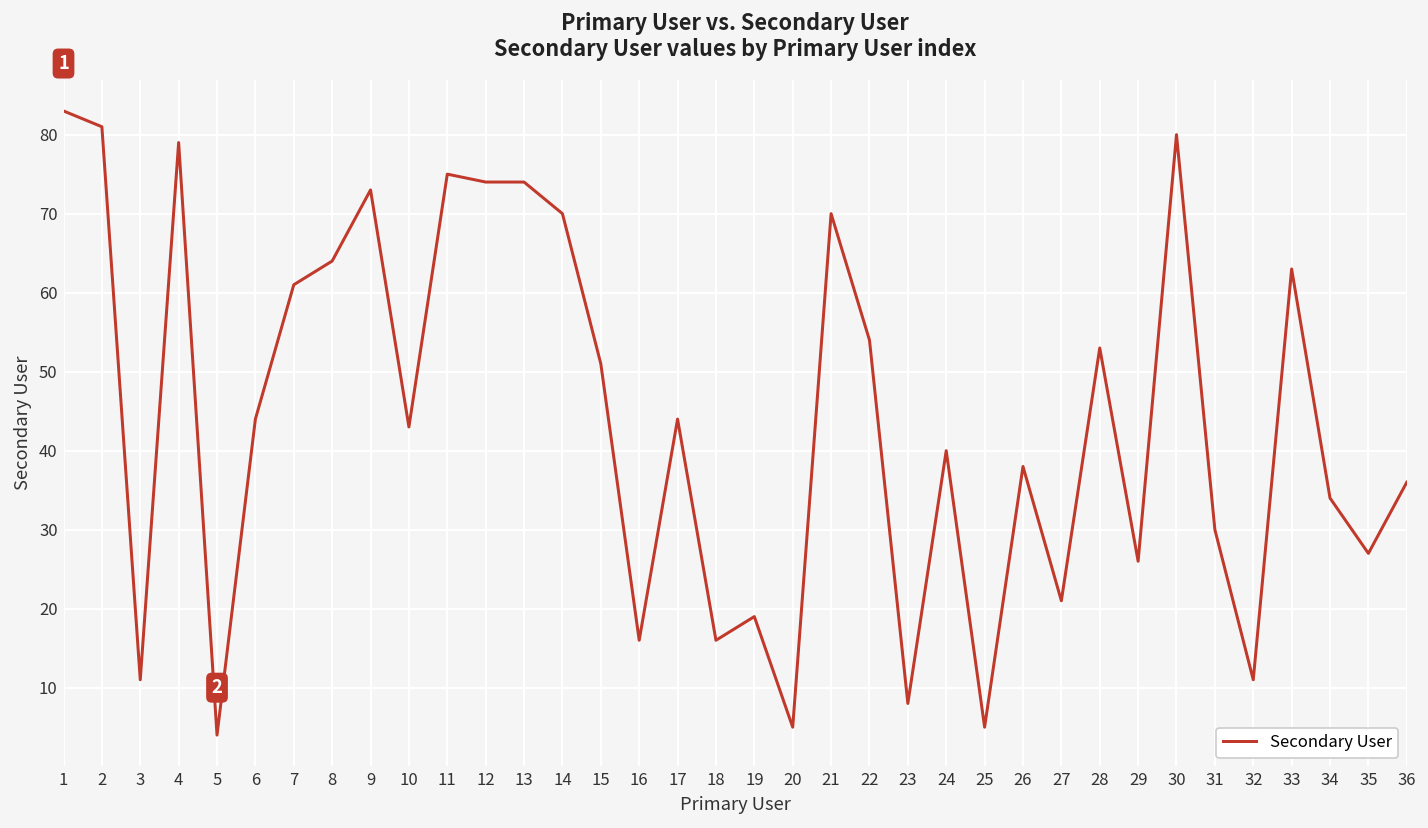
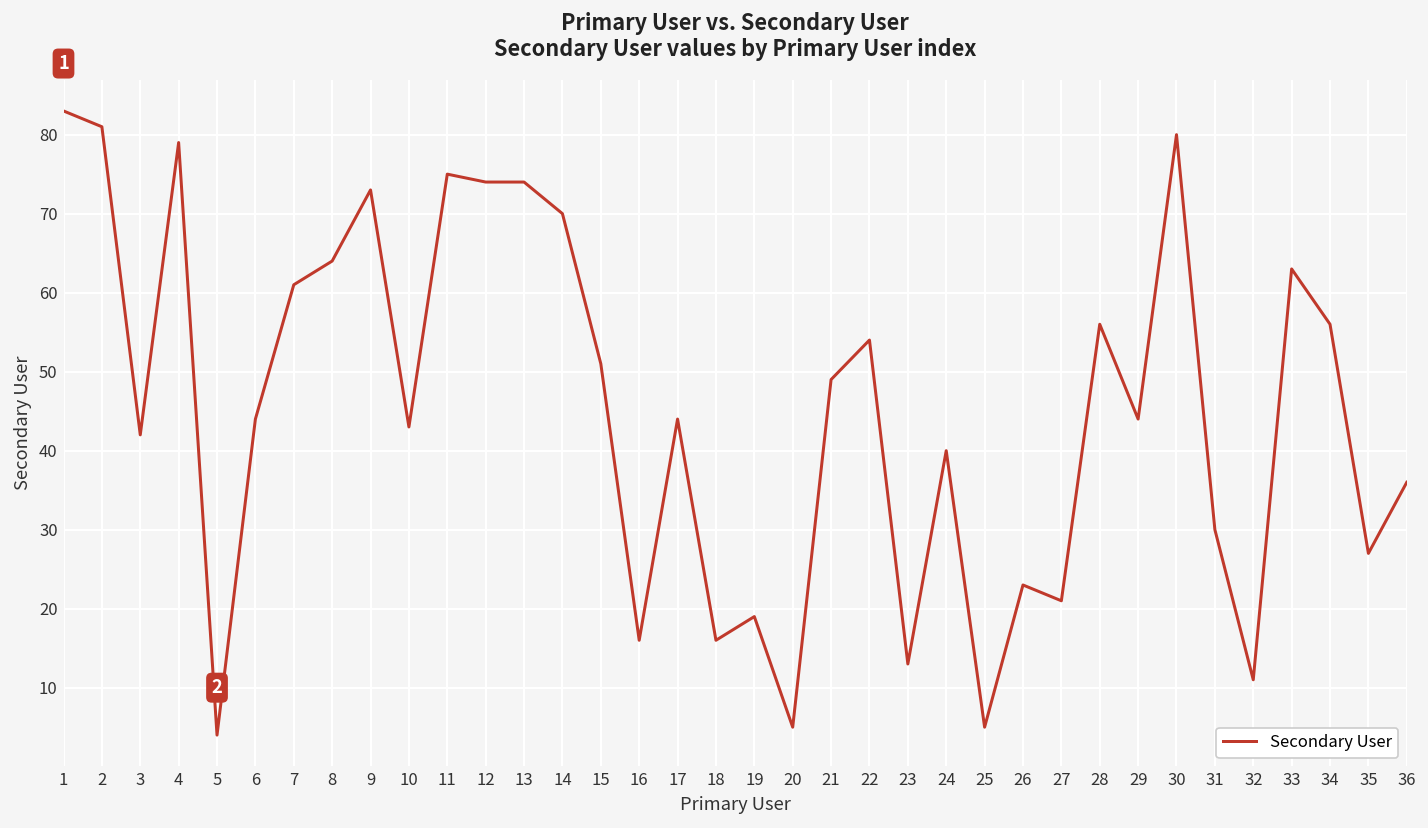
3: 11 -> 42
21: 70 -> 49
23: 8 -> 13
26: 38 -> 23
28: 53 -> 56
29: 26 -> 44
34: 34 -> 56
